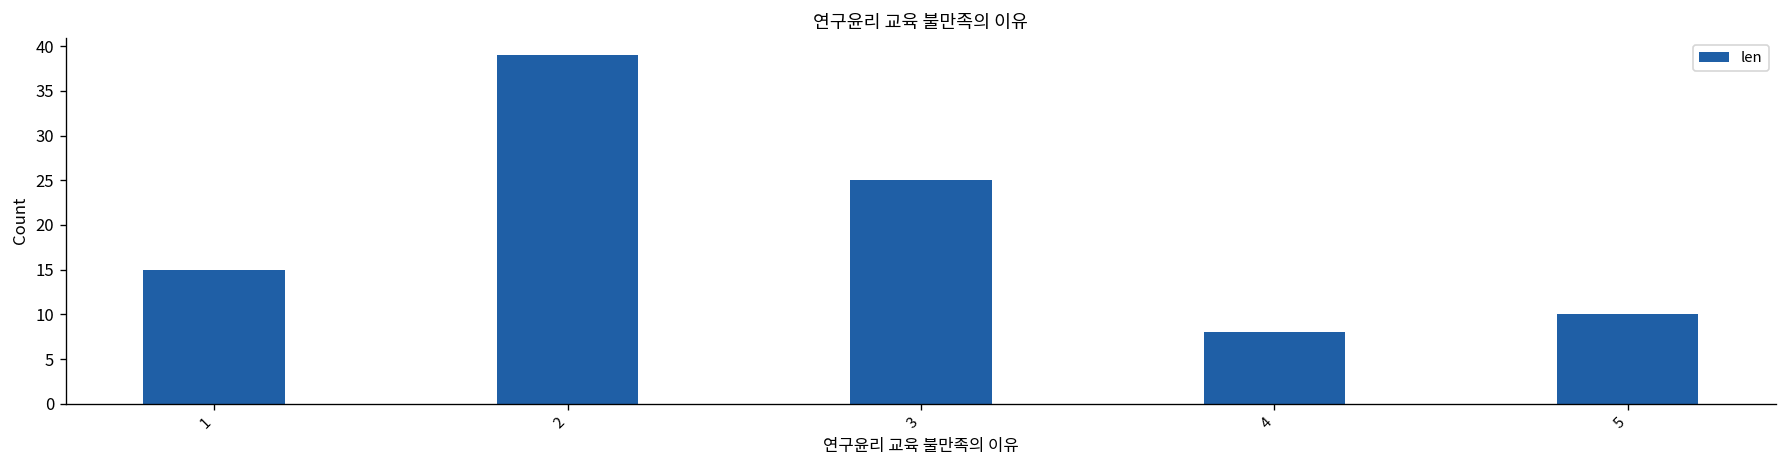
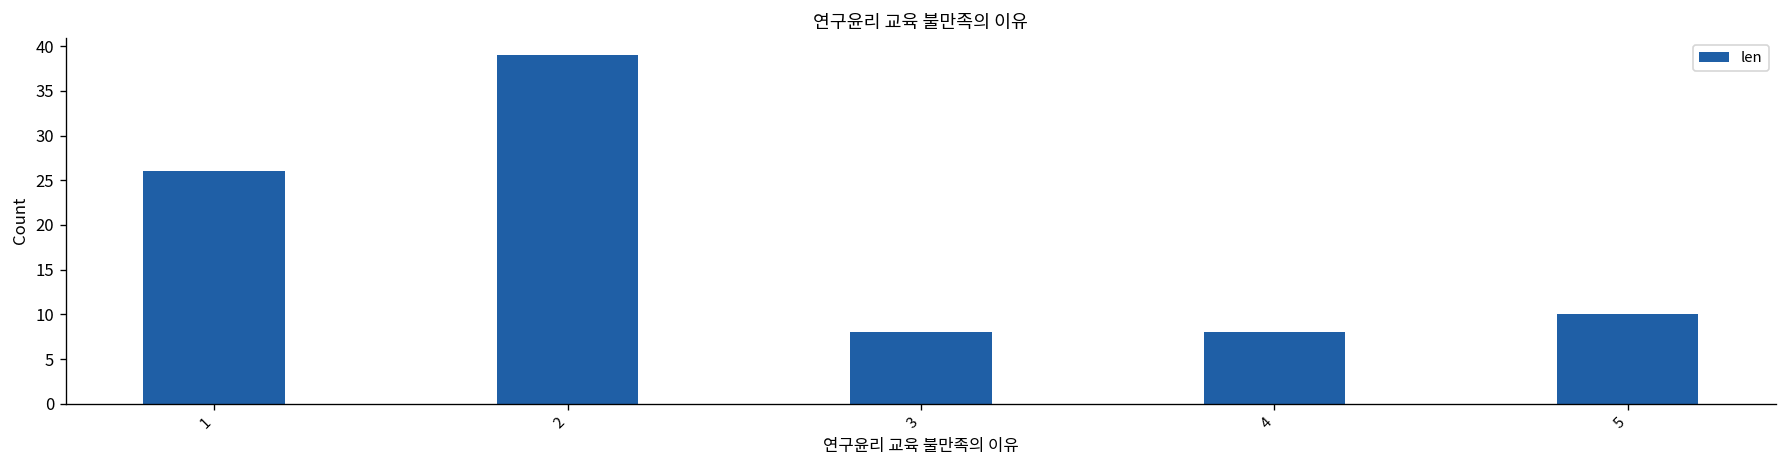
1: 15 -> 26
3: 25 -> 8
